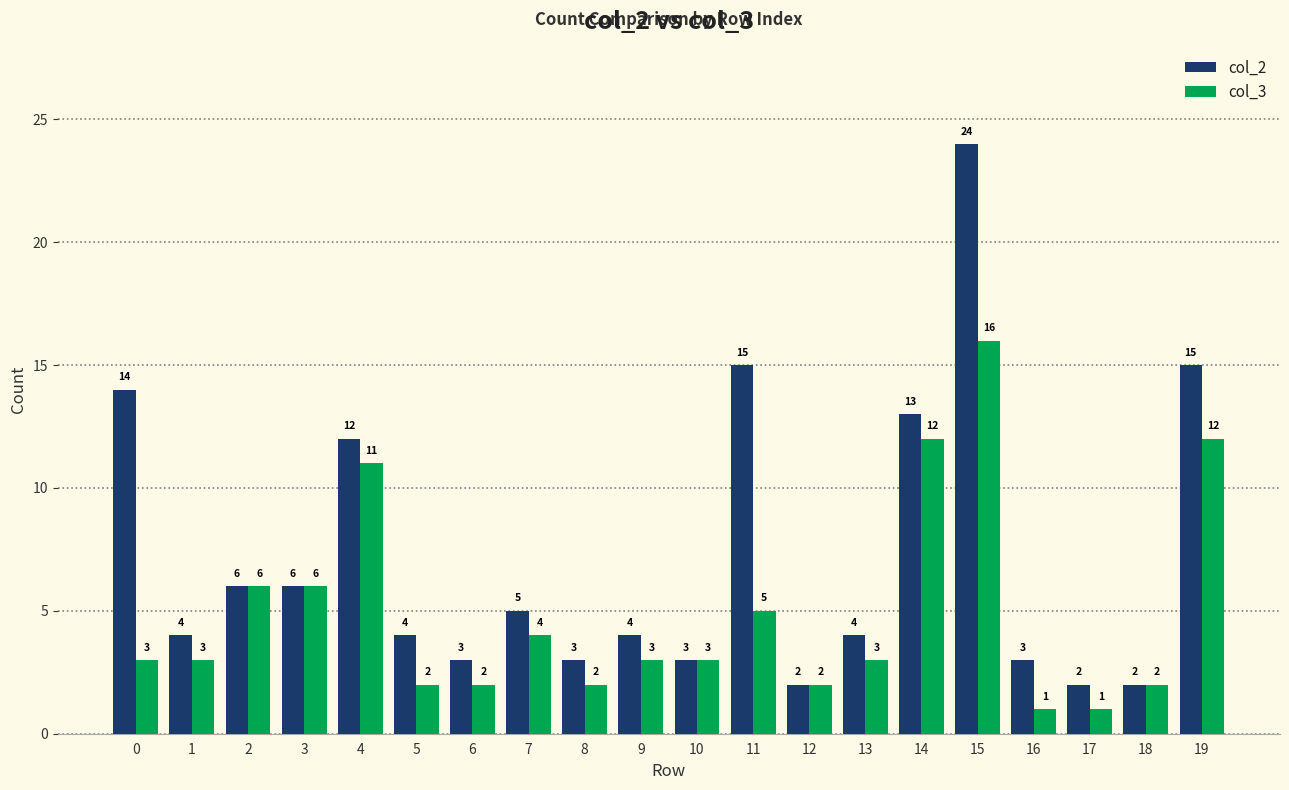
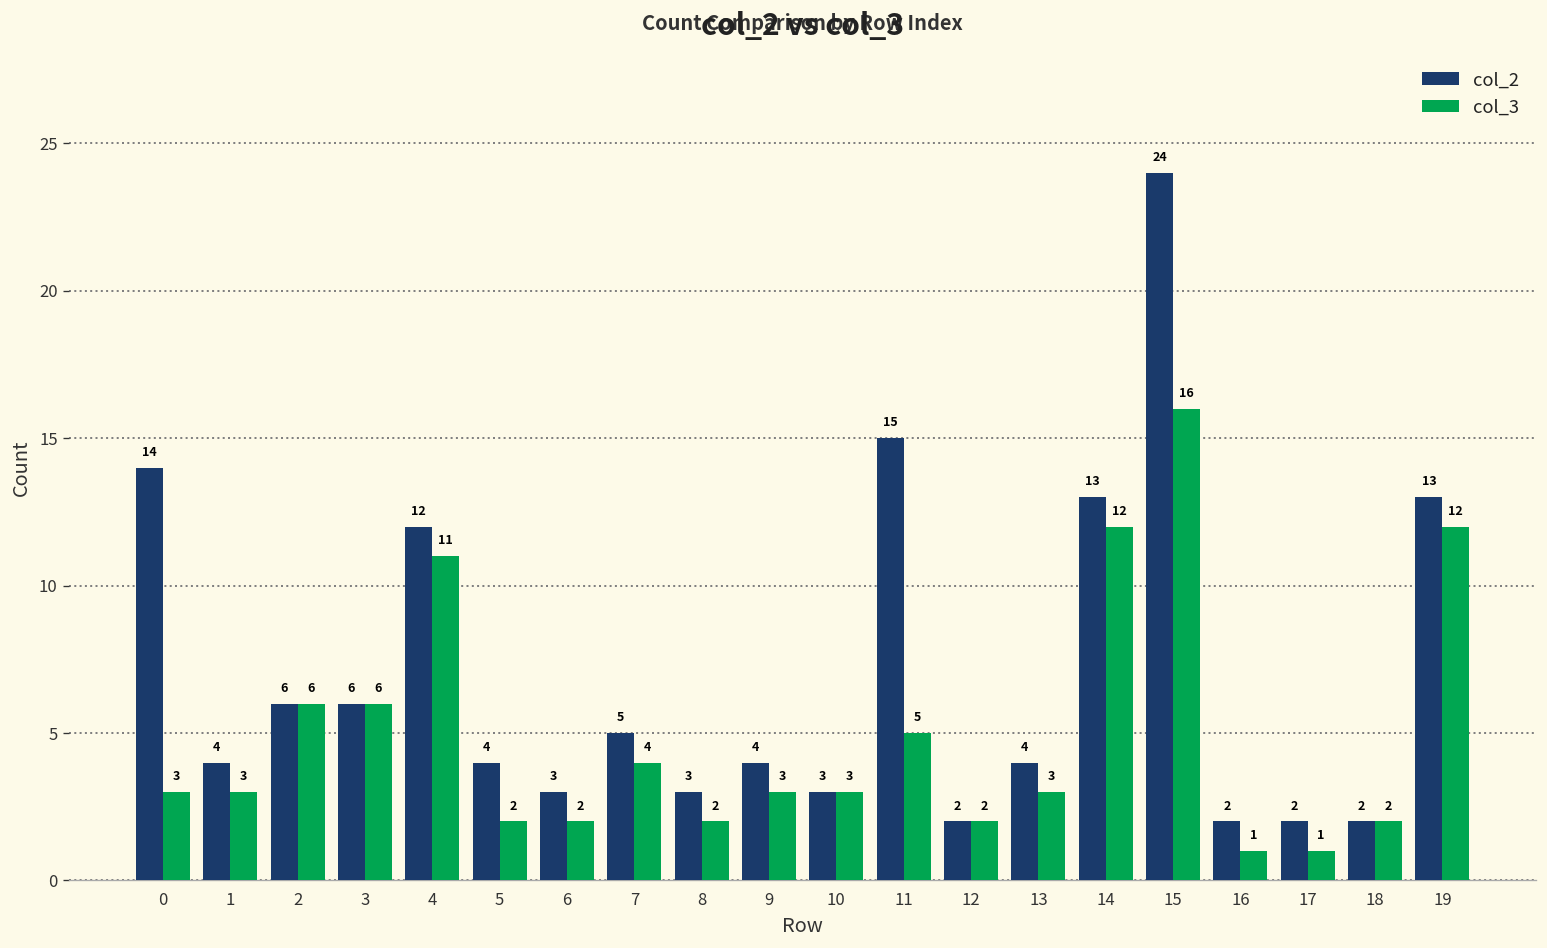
col_2, 16: 3 -> 2
col_2, 19: 15 -> 13
